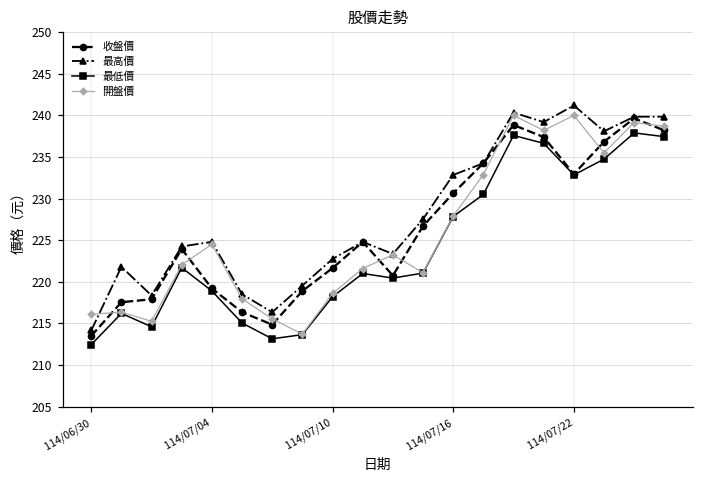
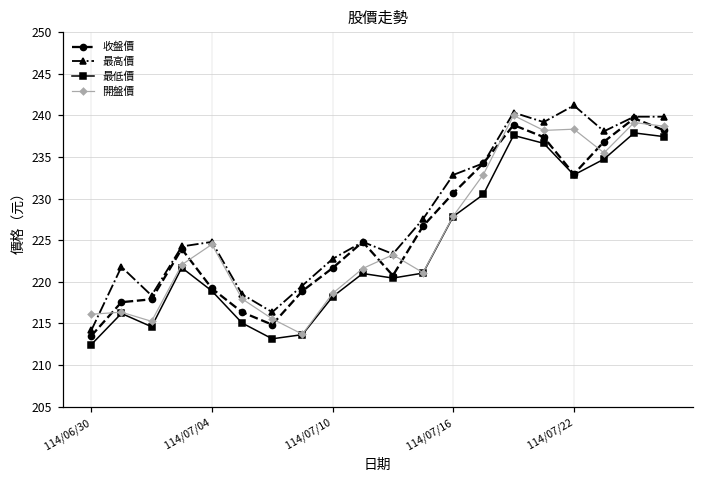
開盤價, 114/07/22: 240 -> 238
